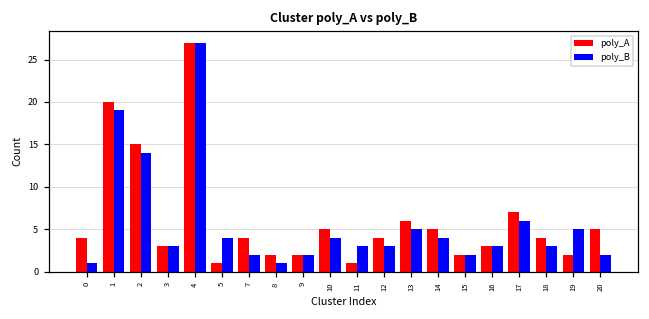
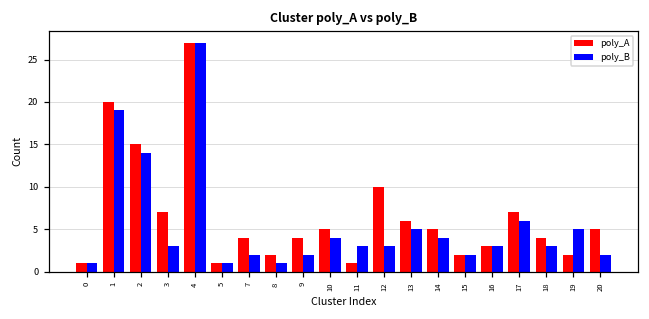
poly_A, 0: 4 -> 1
poly_A, 3: 3 -> 7
poly_B, 5: 4 -> 1
poly_A, 9: 2 -> 4
poly_A, 12: 4 -> 10
